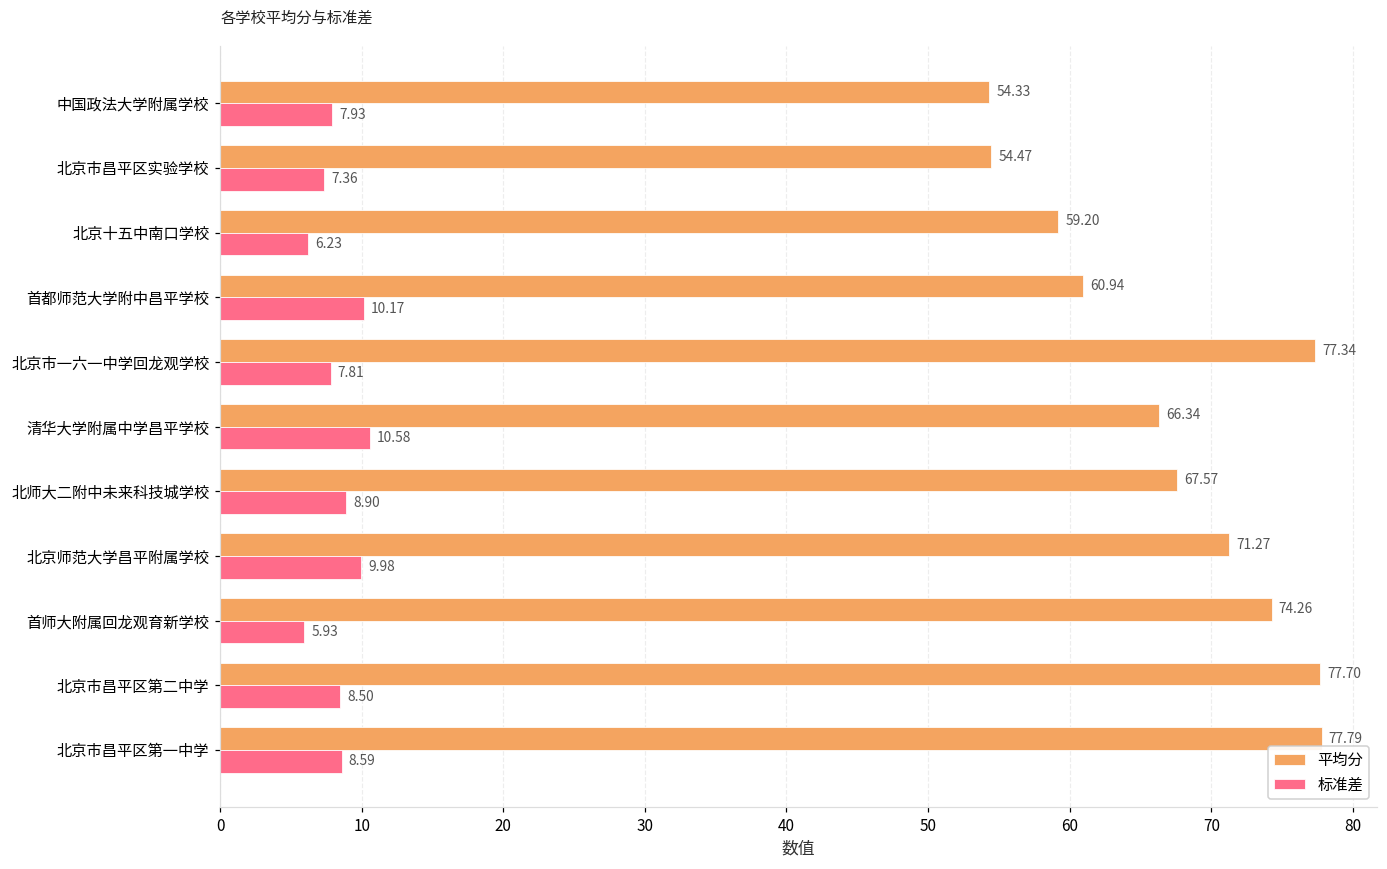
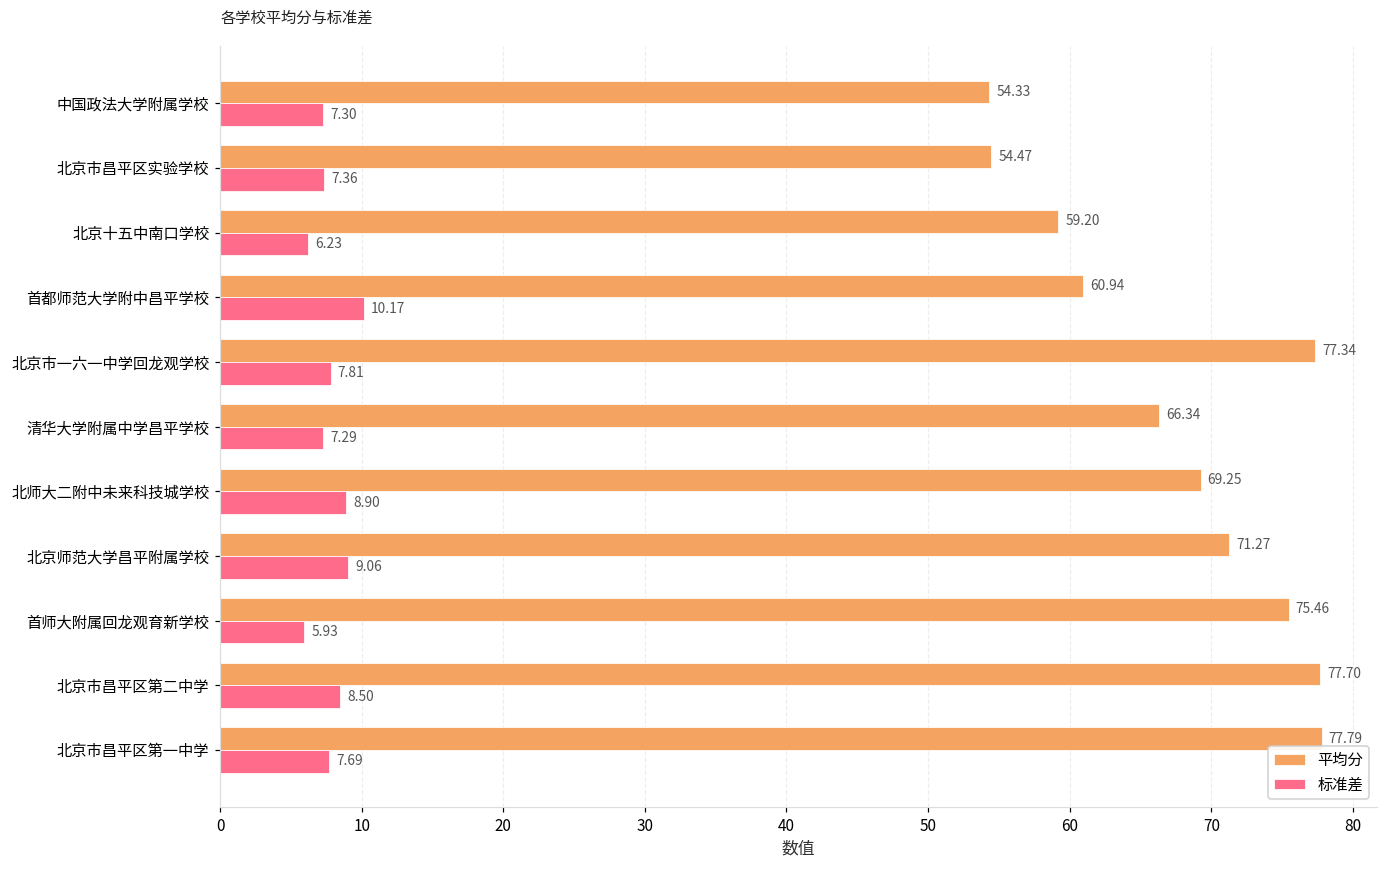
标准差, 中国政法大学附属学校: 7.93 -> 7.30
标准差, 清华大学附属中学昌平学校: 10.58 -> 7.29
平均分, 北师大二附中未来科技城学校: 67.57 -> 69.25
标准差, 北京师范大学昌平附属学校: 9.98 -> 9.06
平均分, 首师大附属回龙观育新学校: 74.26 -> 75.46
标准差, 北京市昌平区第一中学: 8.59 -> 7.69
